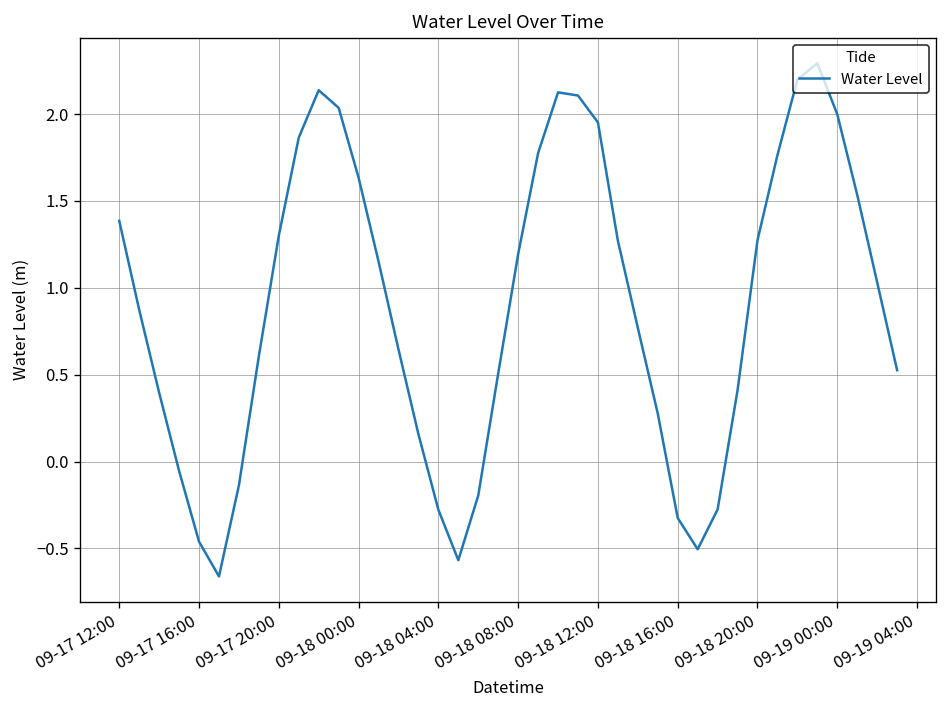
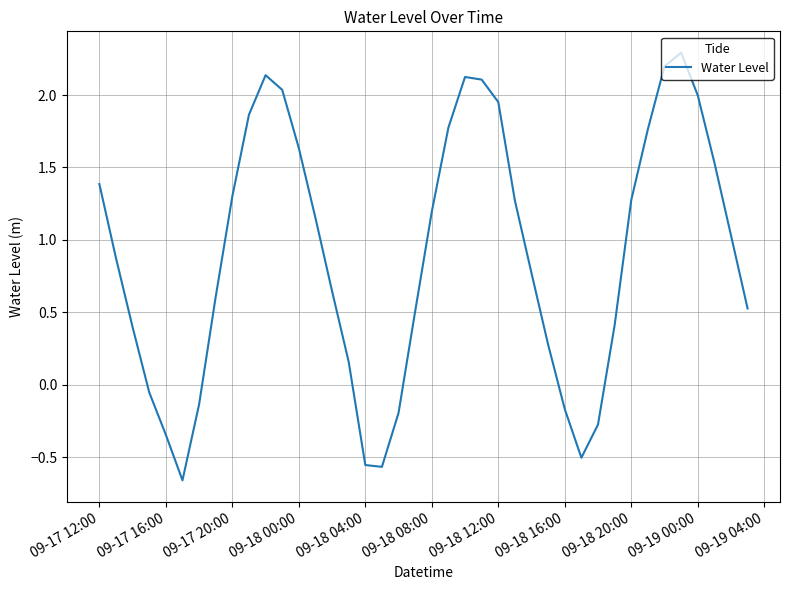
09-17 16:00: -0.46 -> -0.35
09-18 04:00: -0.28 -> -0.56
09-18 16:00: -0.32 -> -0.17
